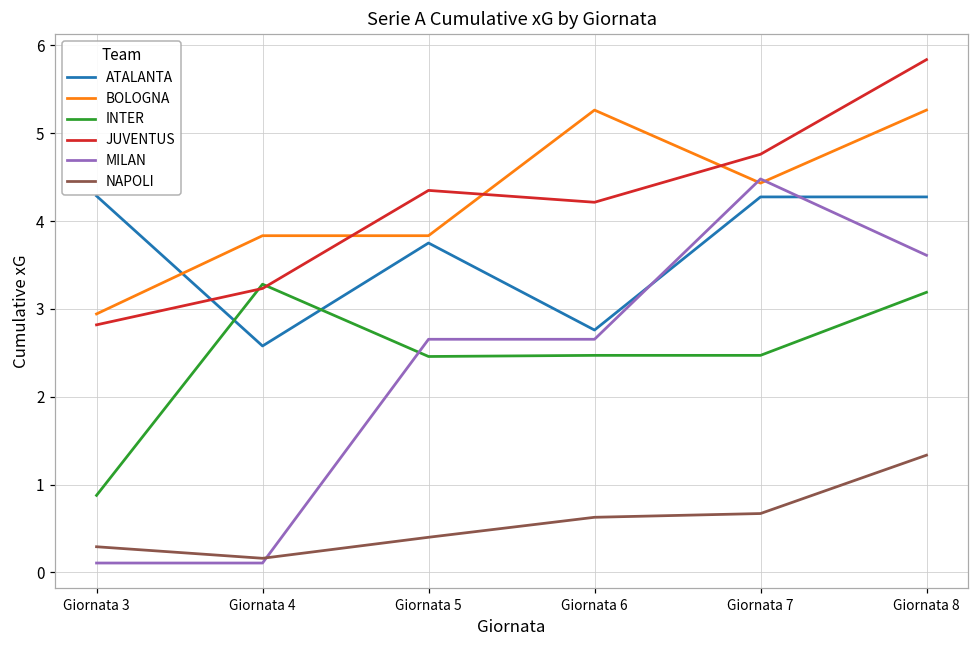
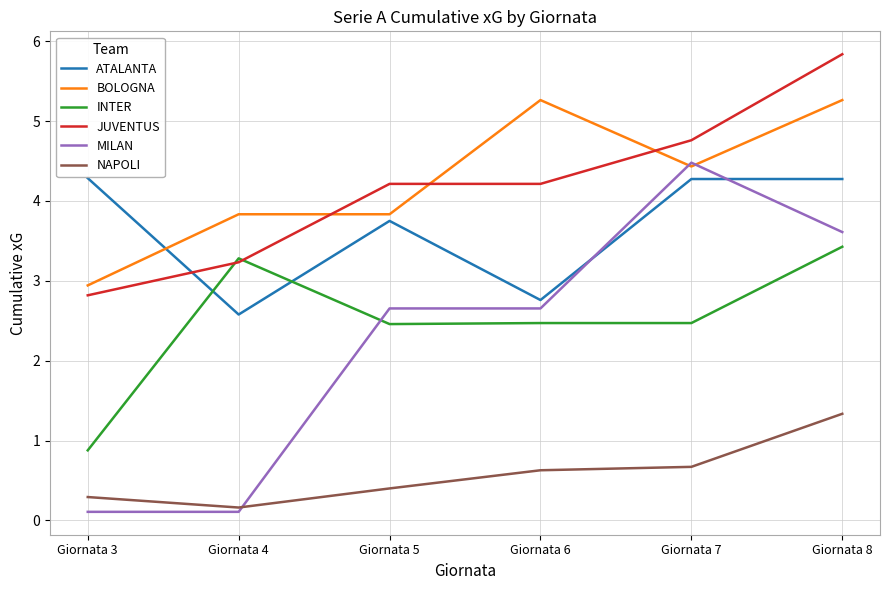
JUVENTUS, Giornata 5: 4.3 -> 4.2
INTER, Giornata 8: 3.2 -> 3.4
